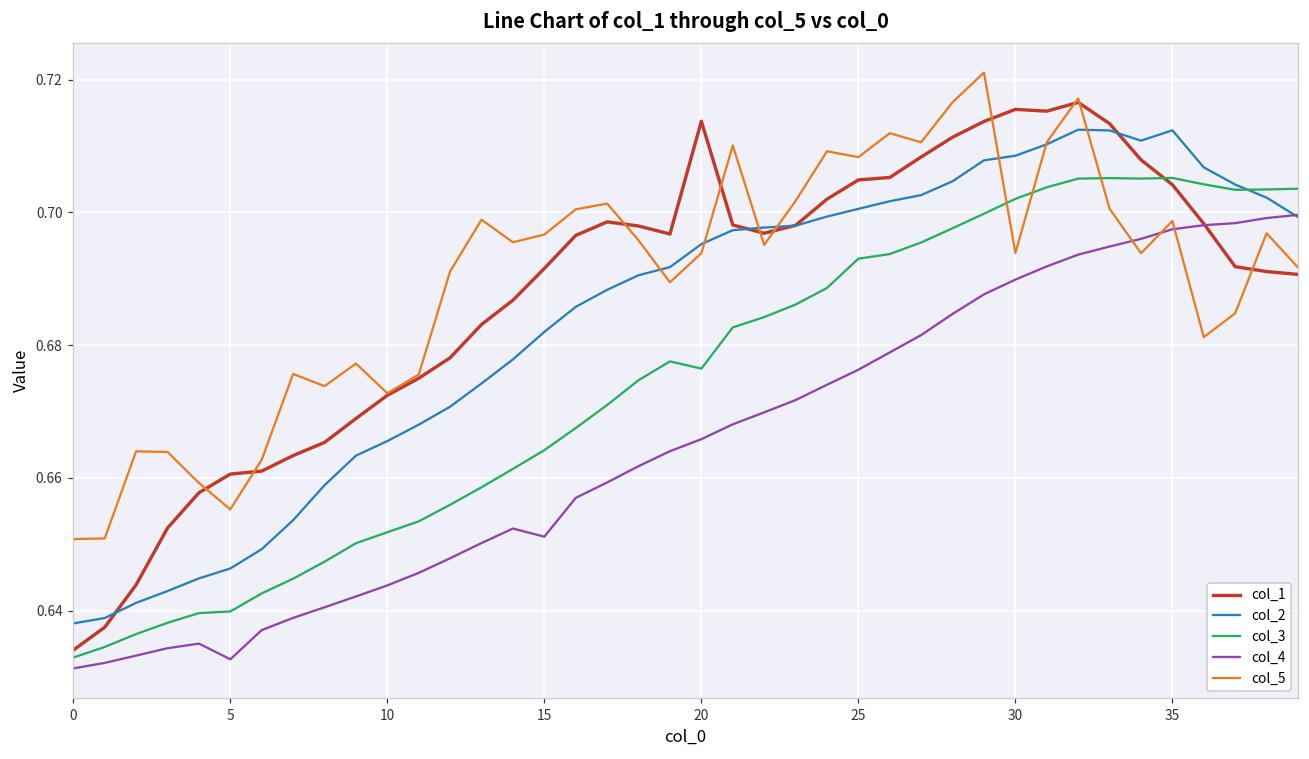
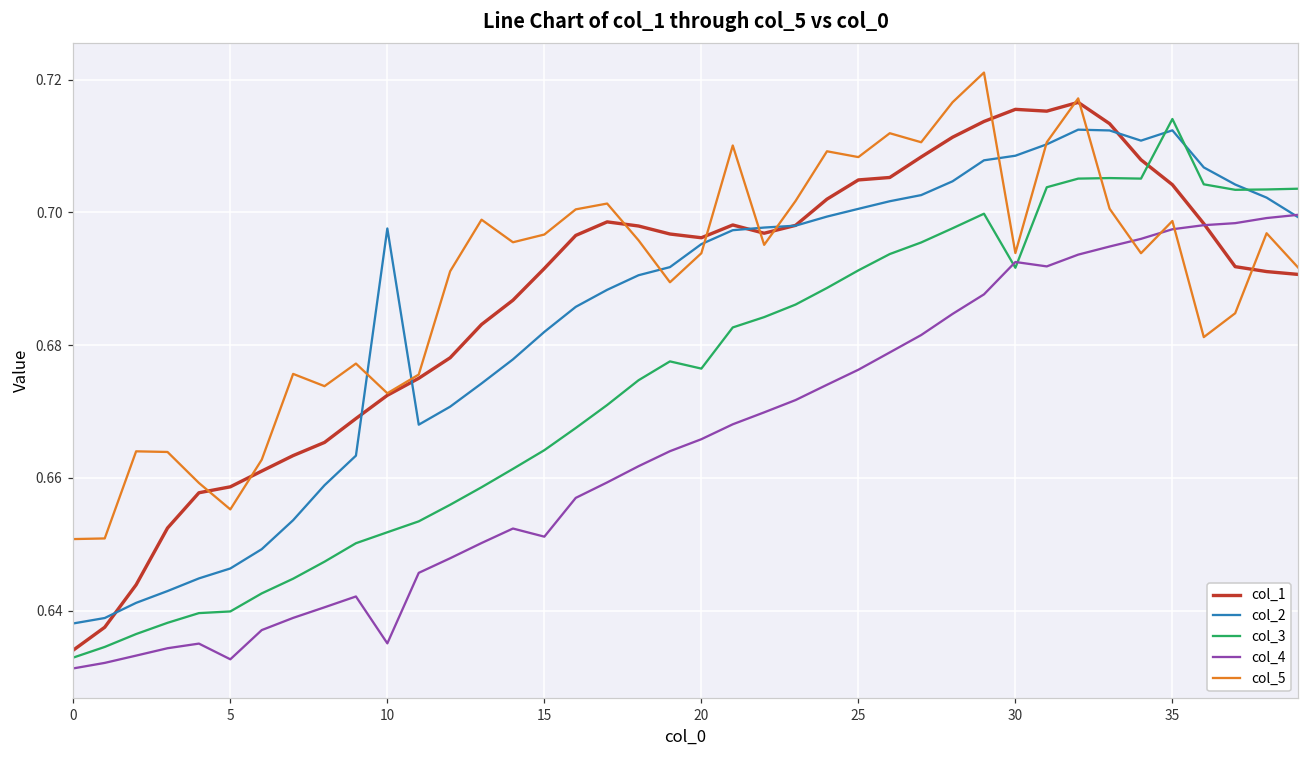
col_1, 5: 0.661 -> 0.659
col_2, 10: 0.666 -> 0.698
col_4, 10: 0.644 -> 0.635
col_1, 20: 0.714 -> 0.696
col_3, 25: 0.693 -> 0.691
col_3, 30: 0.702 -> 0.692
col_4, 30: 0.690 -> 0.693
col_3, 35: 0.705 -> 0.714
